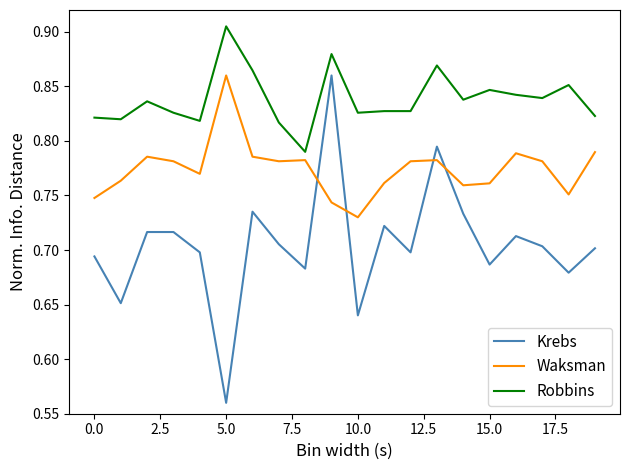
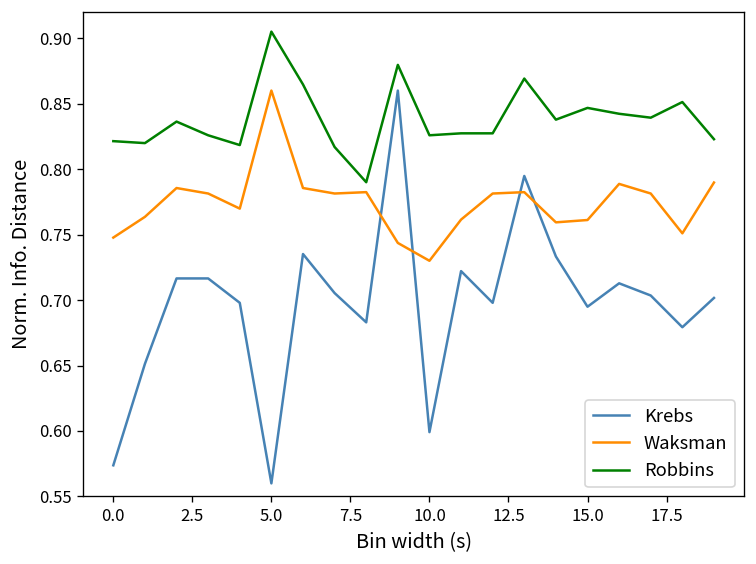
Krebs, 0.0: 0.694 -> 0.574
Krebs, 10.0: 0.640 -> 0.599
Krebs, 15.0: 0.687 -> 0.695
